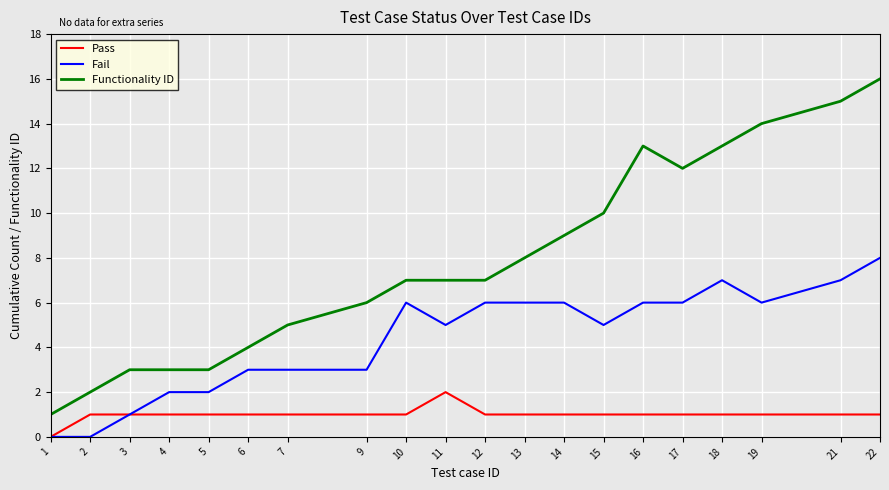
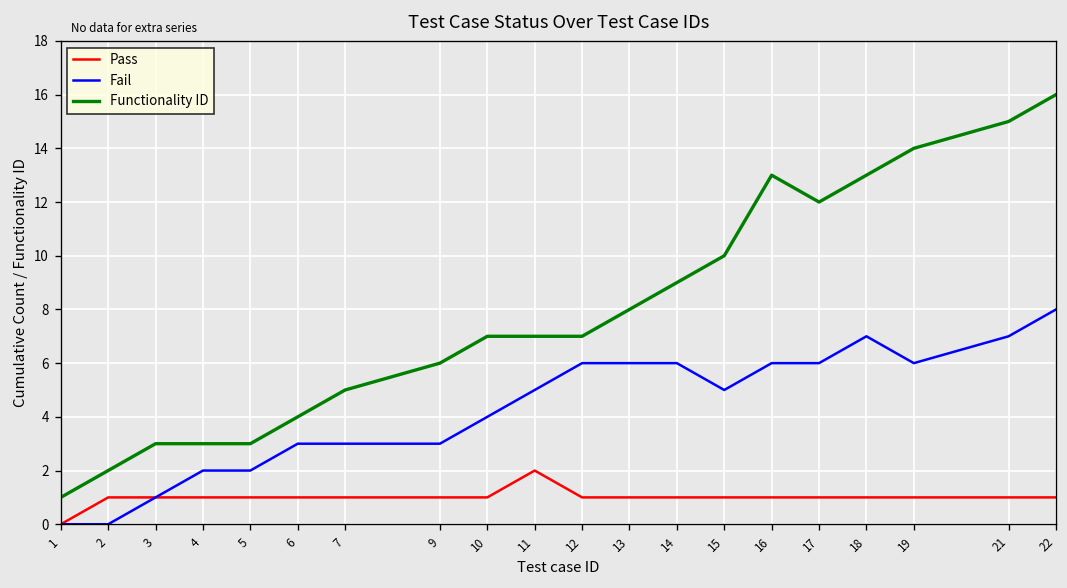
Fail, 10: 6 -> 4
